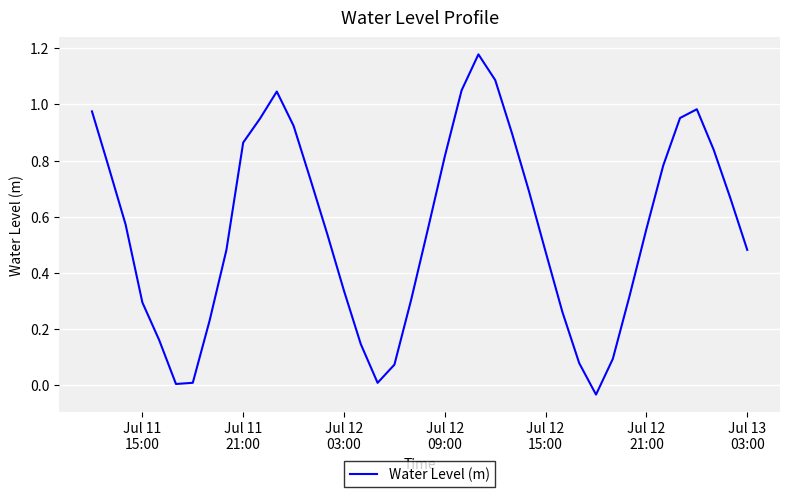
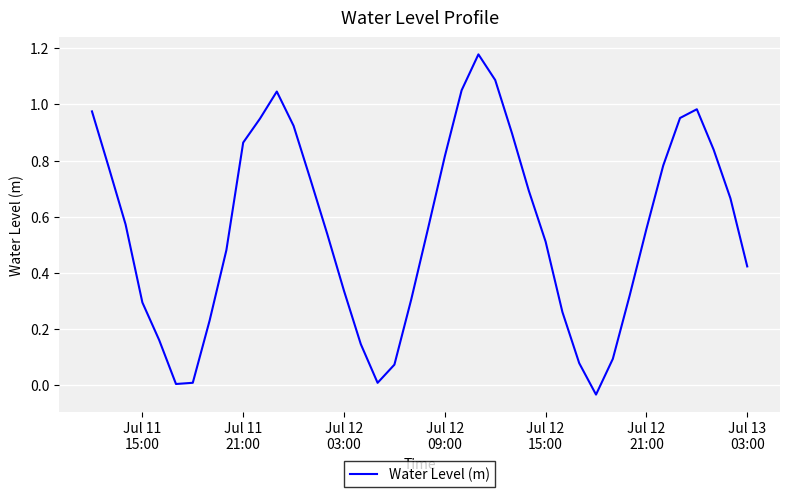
Jul 12 15:00: 0.47 -> 0.51
Jul 13 03:00: 0.48 -> 0.42
